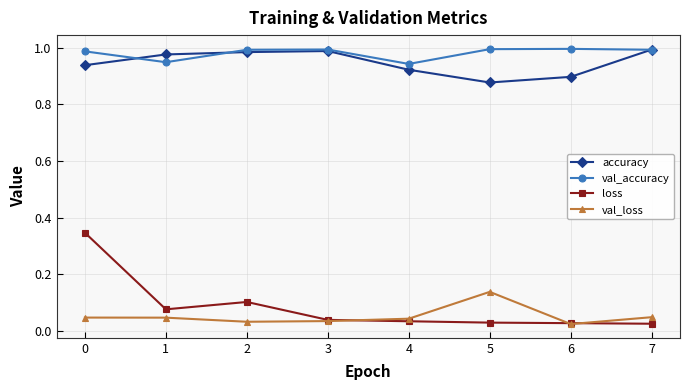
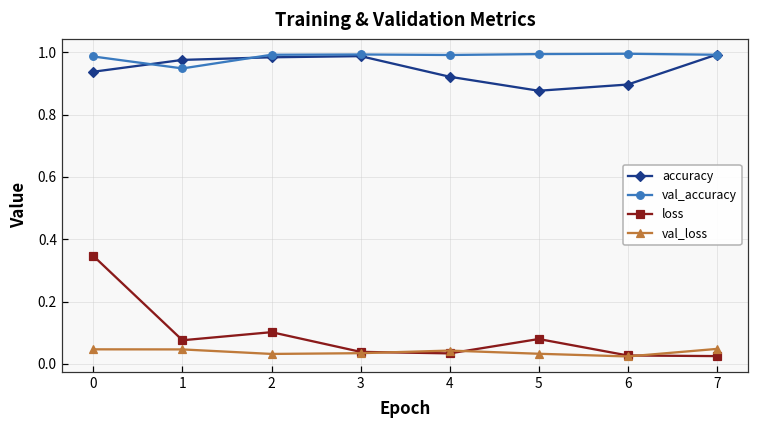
val_accuracy, 4: 0.94 -> 0.99
loss, 5: 0.03 -> 0.08
val_loss, 5: 0.14 -> 0.03
